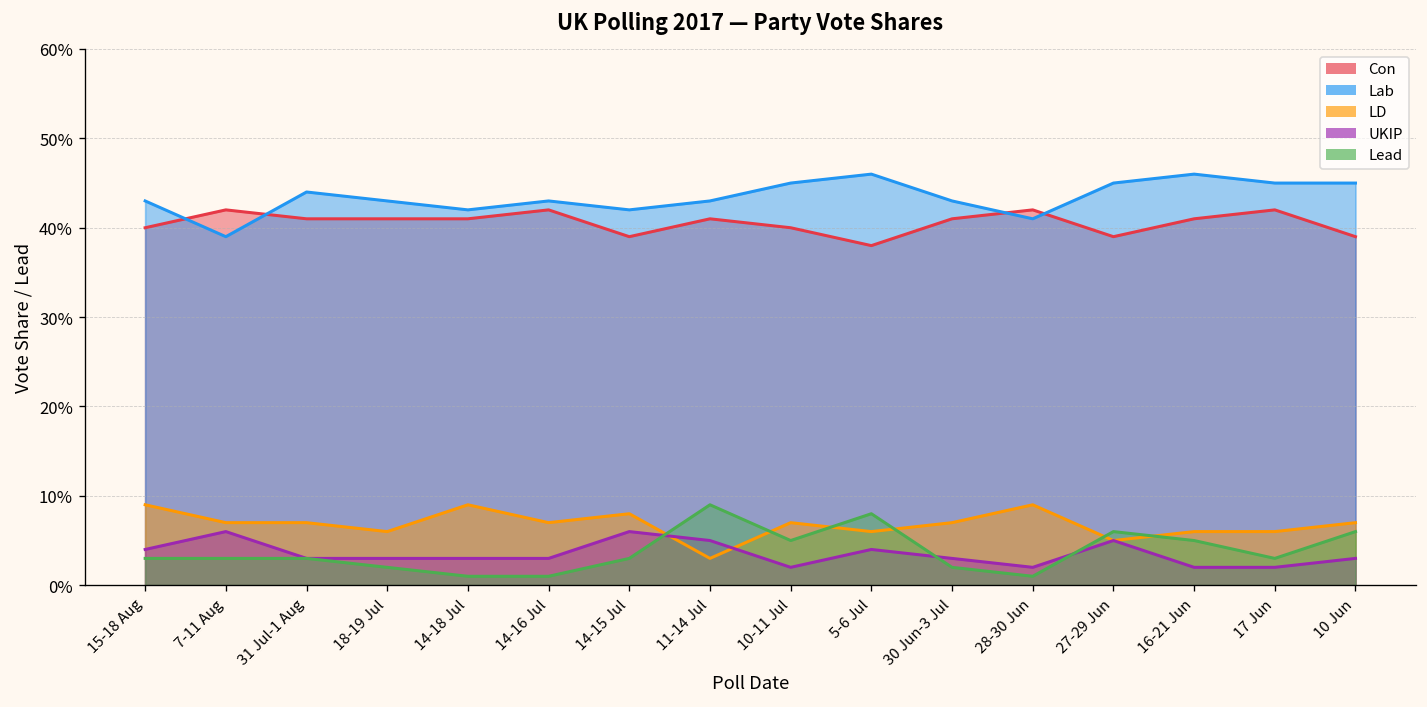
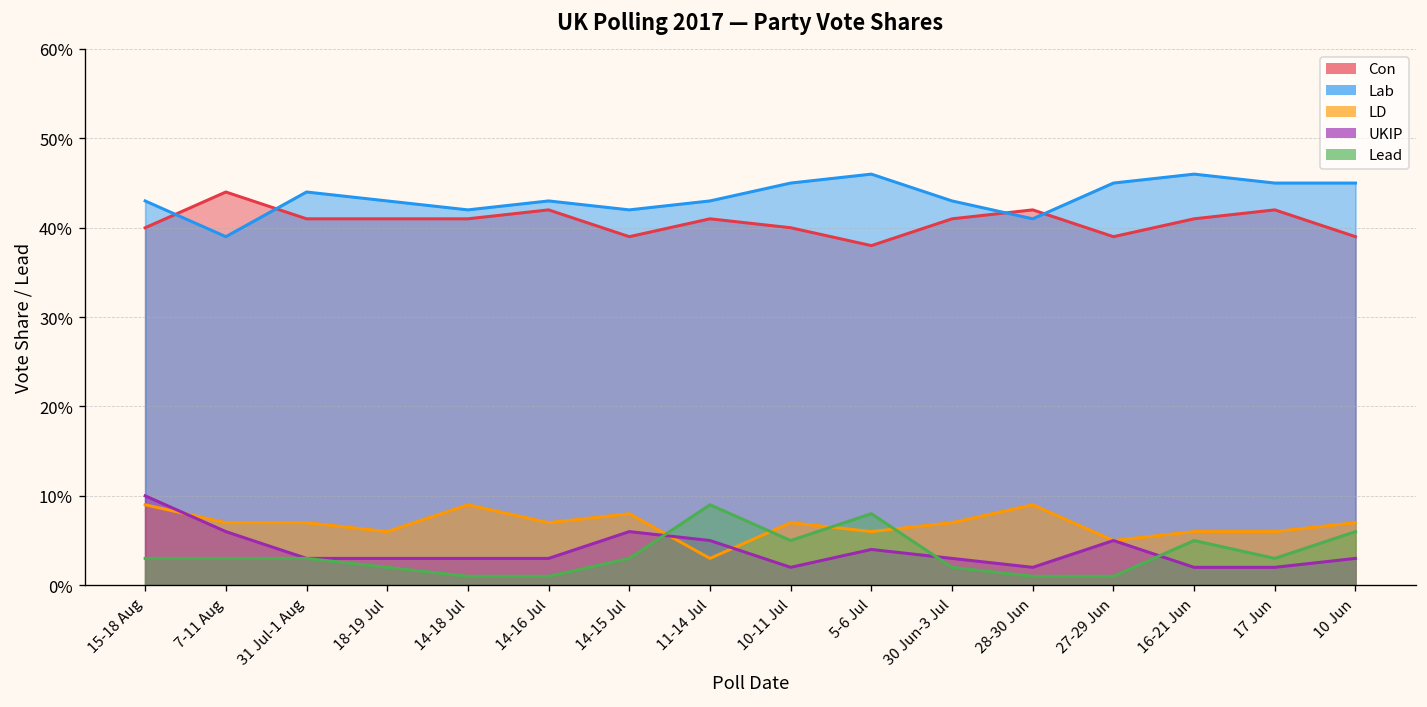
UKIP, 15-18 Aug: 4% -> 10%
Con, 7-11 Aug: 42% -> 44%
Lead, 27-29 Jun: 6% -> 1%
